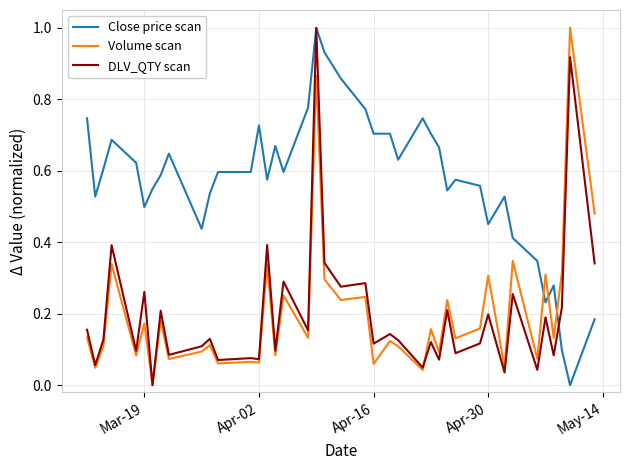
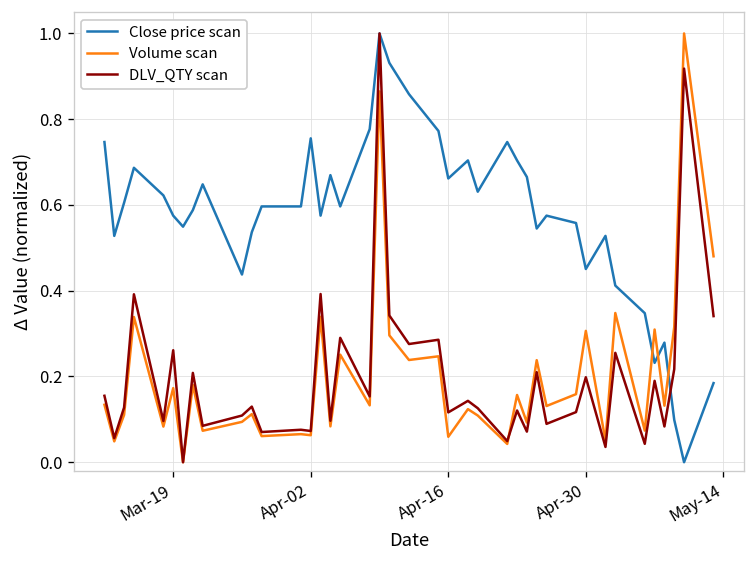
Close price scan, Mar-19: 0.50 -> 0.58
Close price scan, Apr-02: 0.73 -> 0.76
Close price scan, Apr-16: 0.70 -> 0.66
